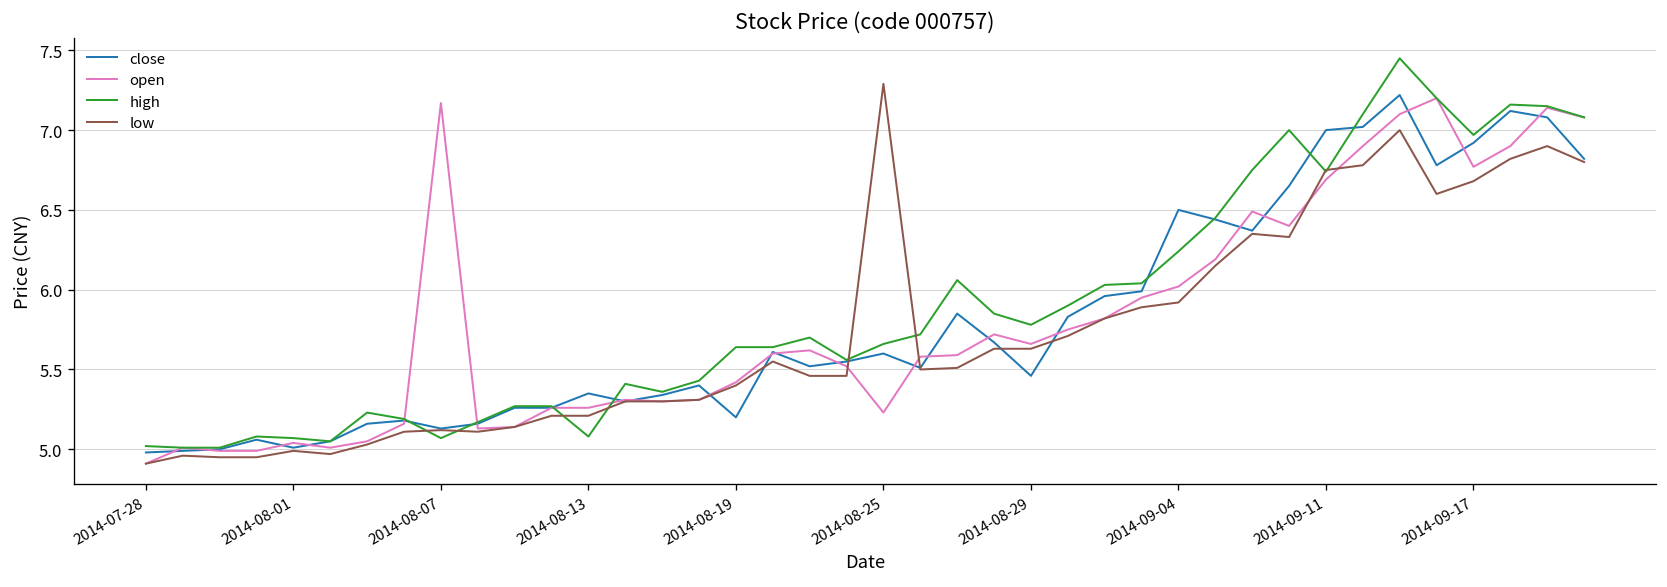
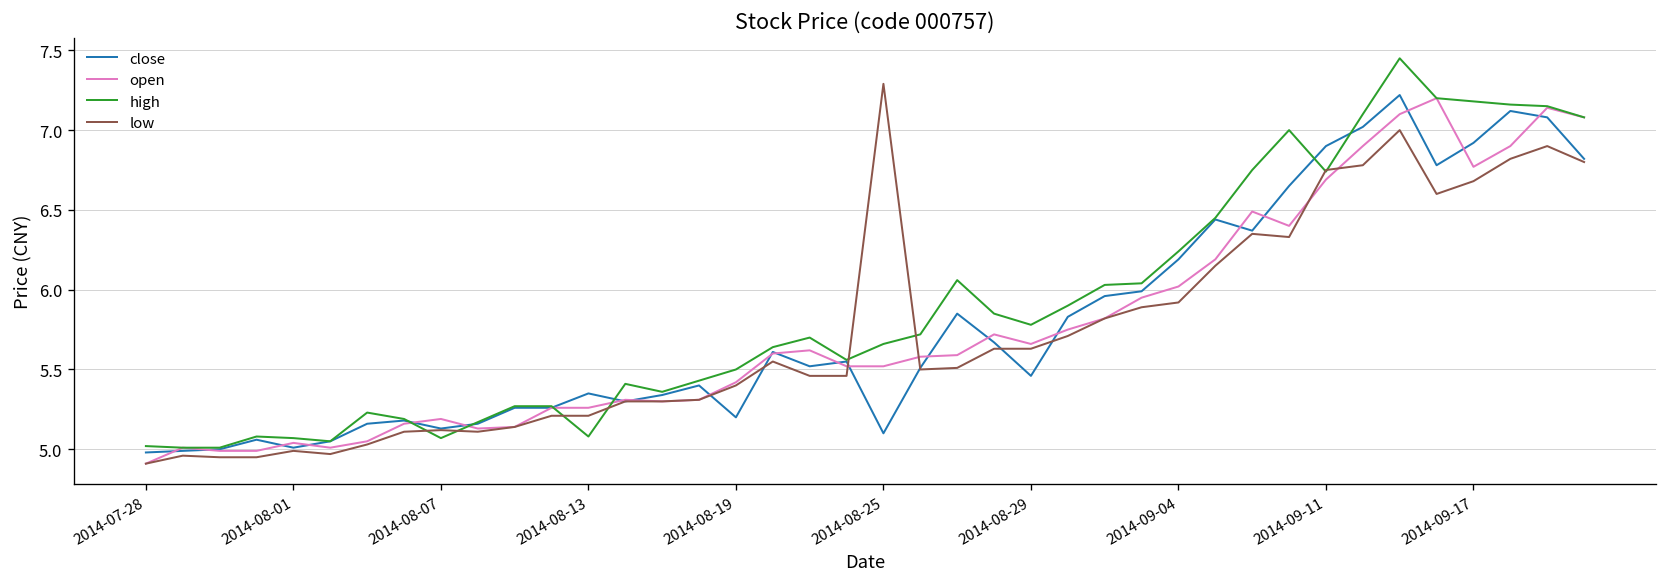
open, 2014-08-07: 7.17 -> 5.19
high, 2014-08-19: 5.64 -> 5.50
close, 2014-08-25: 5.6 -> 5.1
open, 2014-08-25: 5.23 -> 5.52
close, 2014-09-04: 6.50 -> 6.19
close, 2014-09-11: 7.0 -> 6.9
high, 2014-09-17: 6.97 -> 7.18
